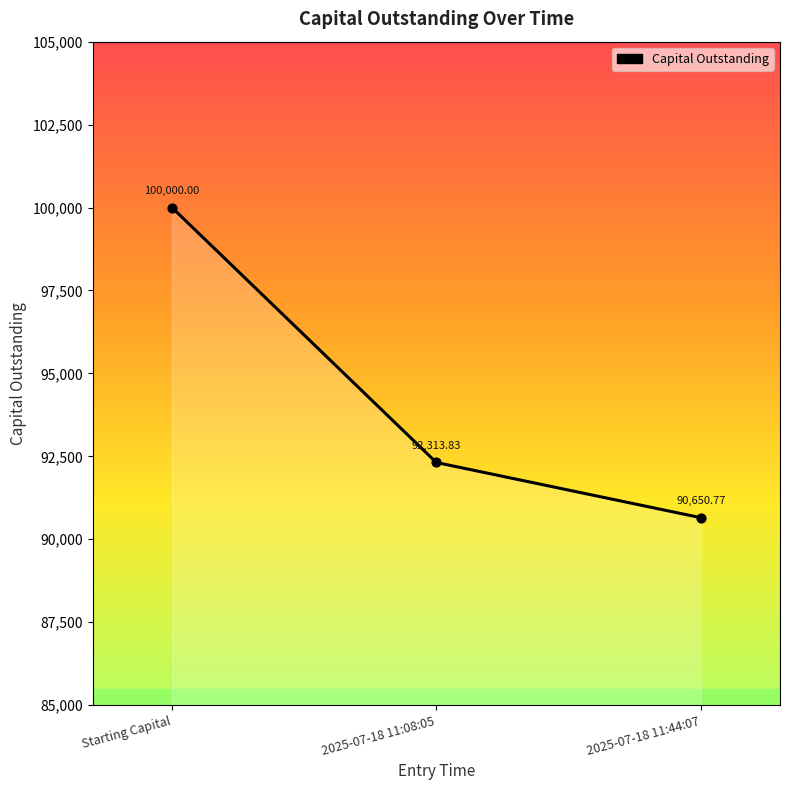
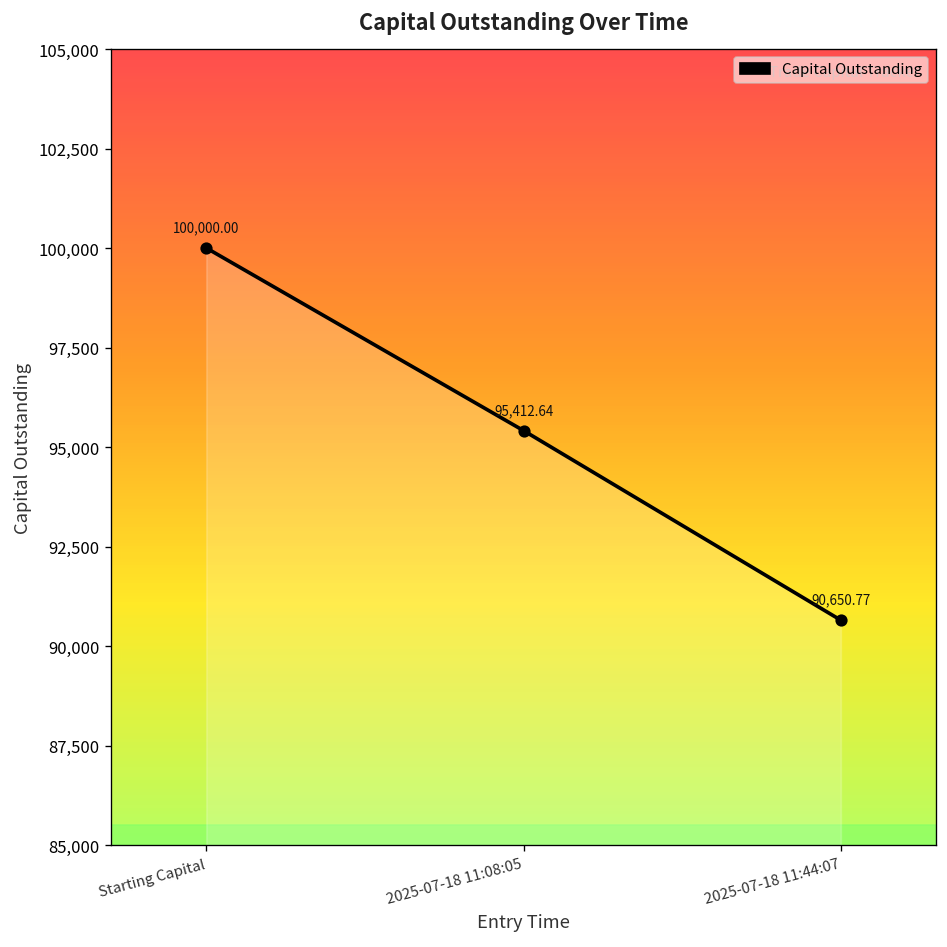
2025-07-18 11:08:05: 92,313.83 -> 95,412.64
